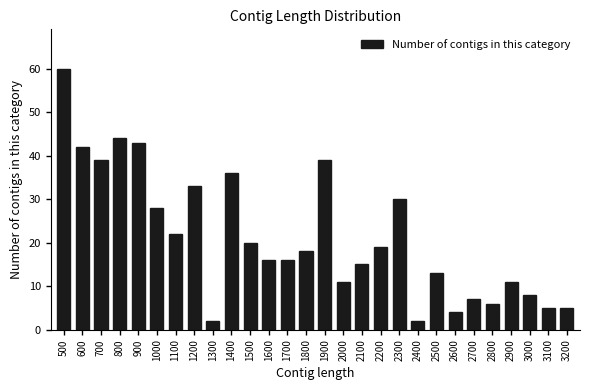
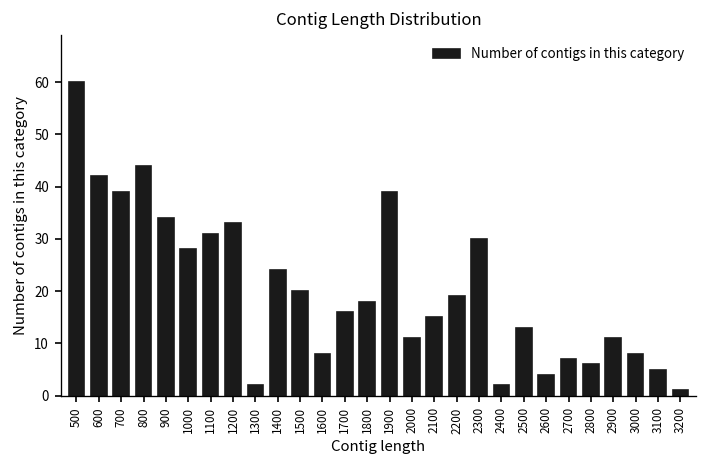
900: 43 -> 34
1100: 22 -> 31
1400: 36 -> 24
1600: 16 -> 8
3200: 5 -> 1
